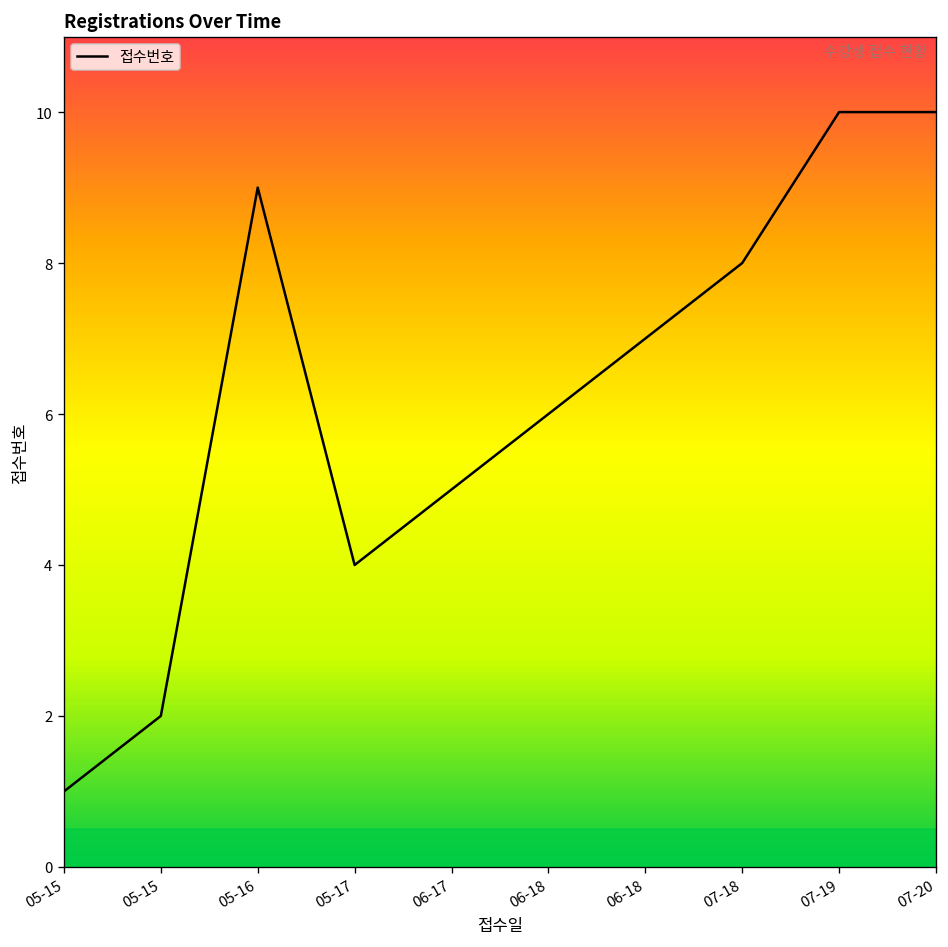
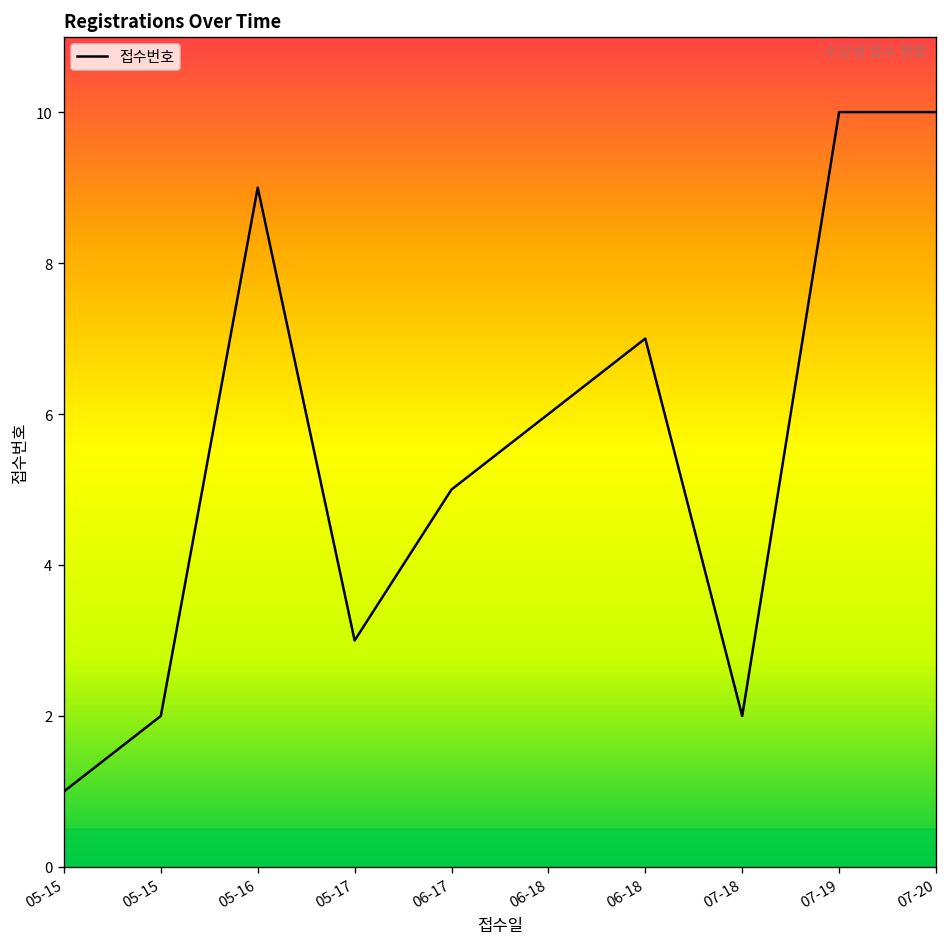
05-17: 4 -> 3
07-18: 8 -> 2
